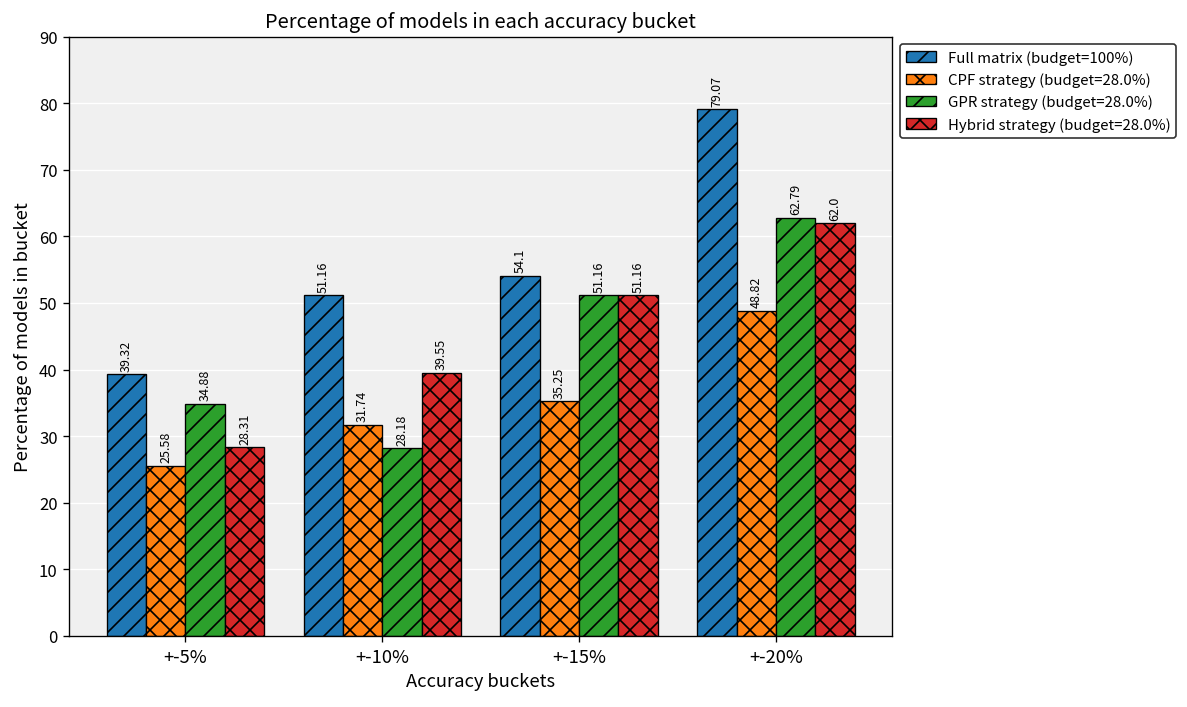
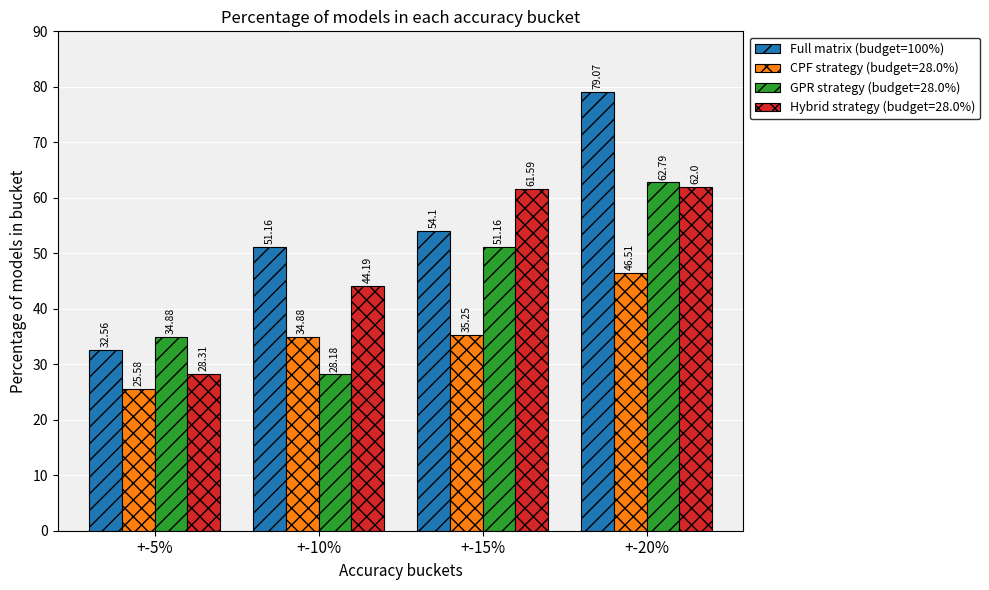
Full matrix (budget=100%), +-5%: 39.32 -> 32.56
CPF strategy (budget=28.0%), +-10%: 31.74 -> 34.88
Hybrid strategy (budget=28.0%), +-10%: 39.55 -> 44.19
Hybrid strategy (budget=28.0%), +-15%: 51.16 -> 61.59
CPF strategy (budget=28.0%), +-20%: 48.82 -> 46.51
